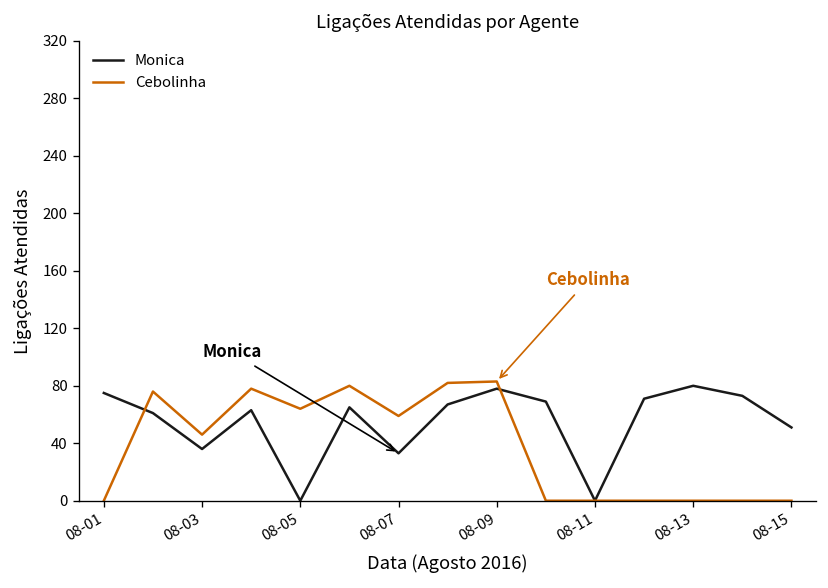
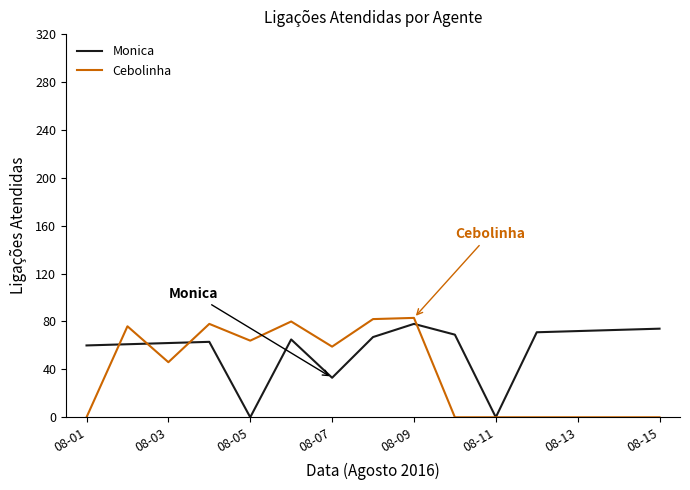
Monica, 08-01: 75 -> 60
Monica, 08-03: 36 -> 62
Monica, 08-13: 80 -> 72
Monica, 08-15: 51 -> 74
